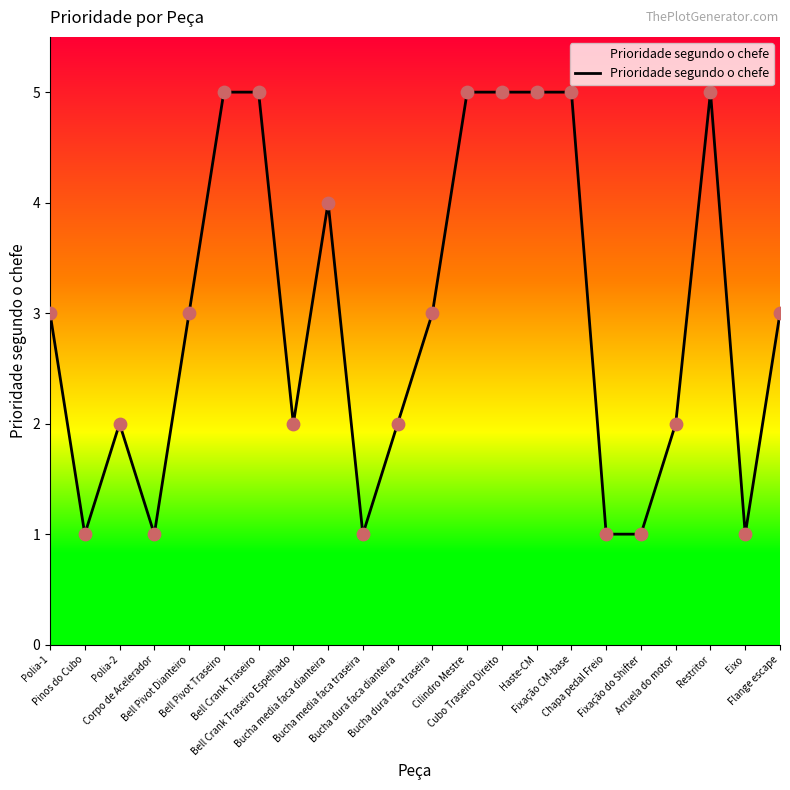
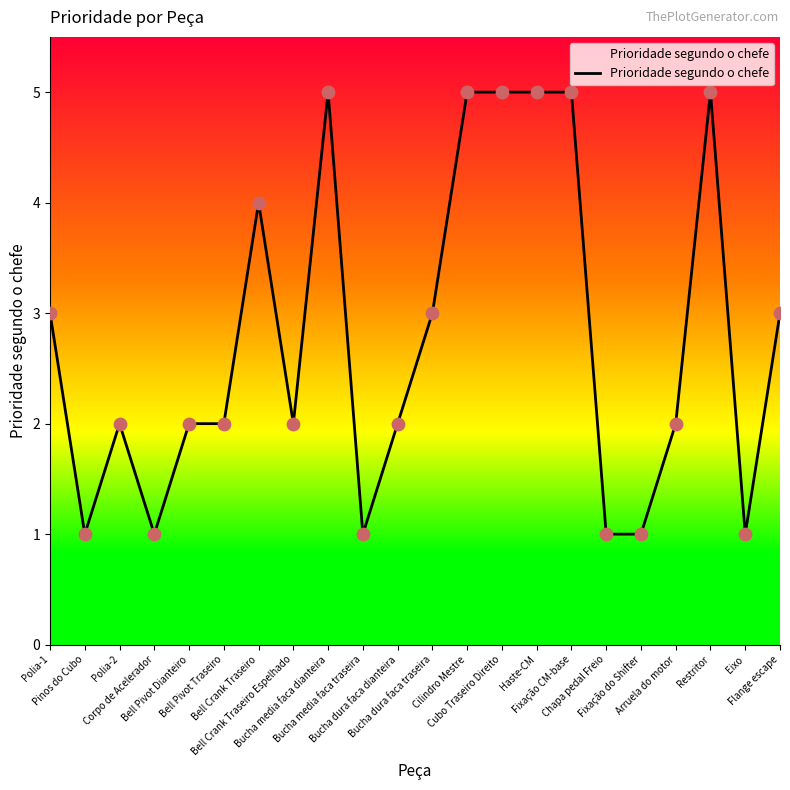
Bell Pivot Dianteiro: 3 -> 2
Bell Pivot Traseiro: 5 -> 2
Bell Crank Traseiro: 5 -> 4
Bucha media faca dianteira: 4 -> 5
